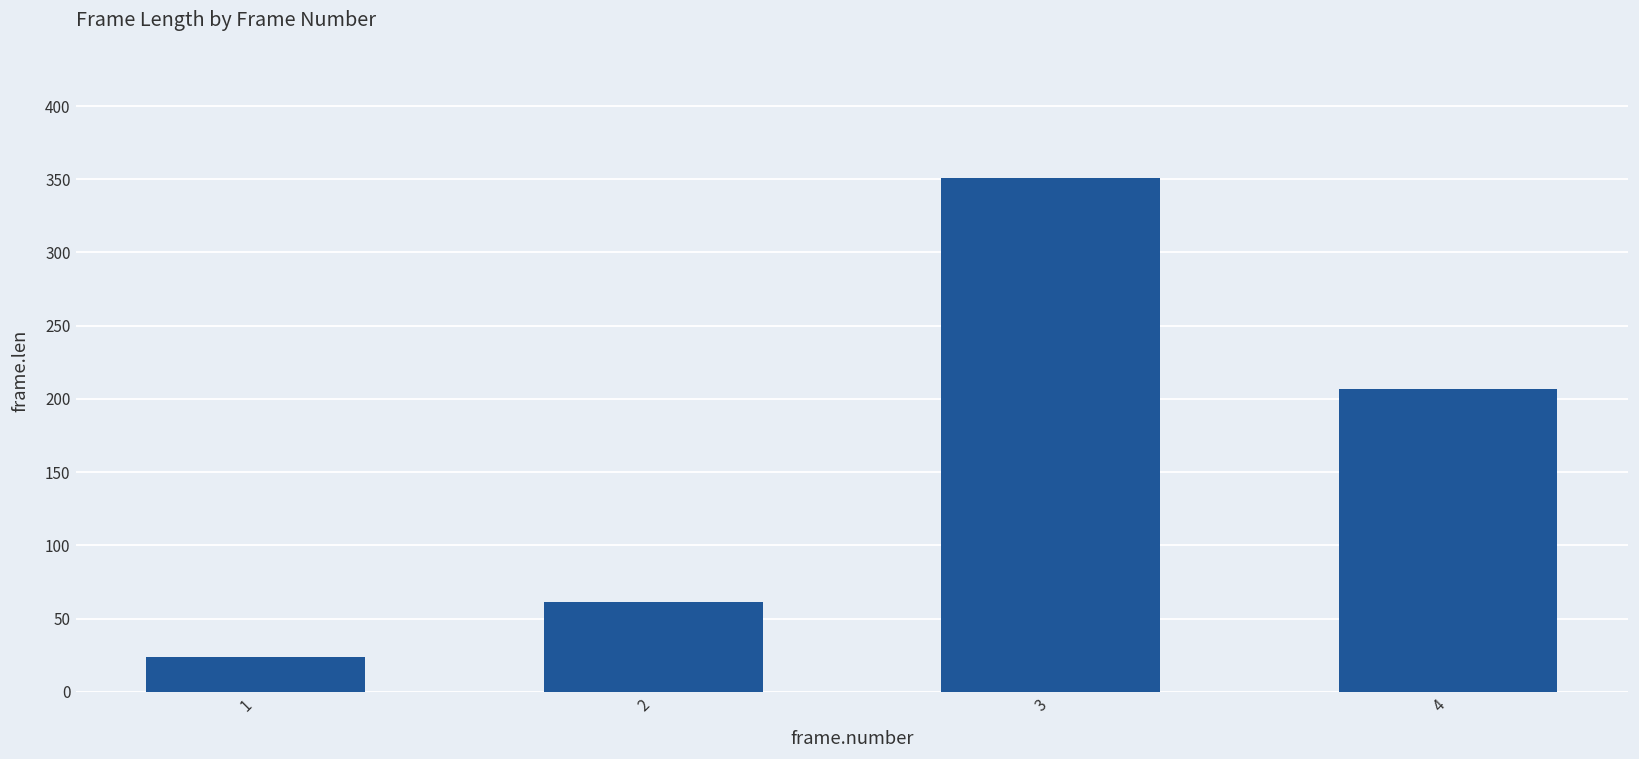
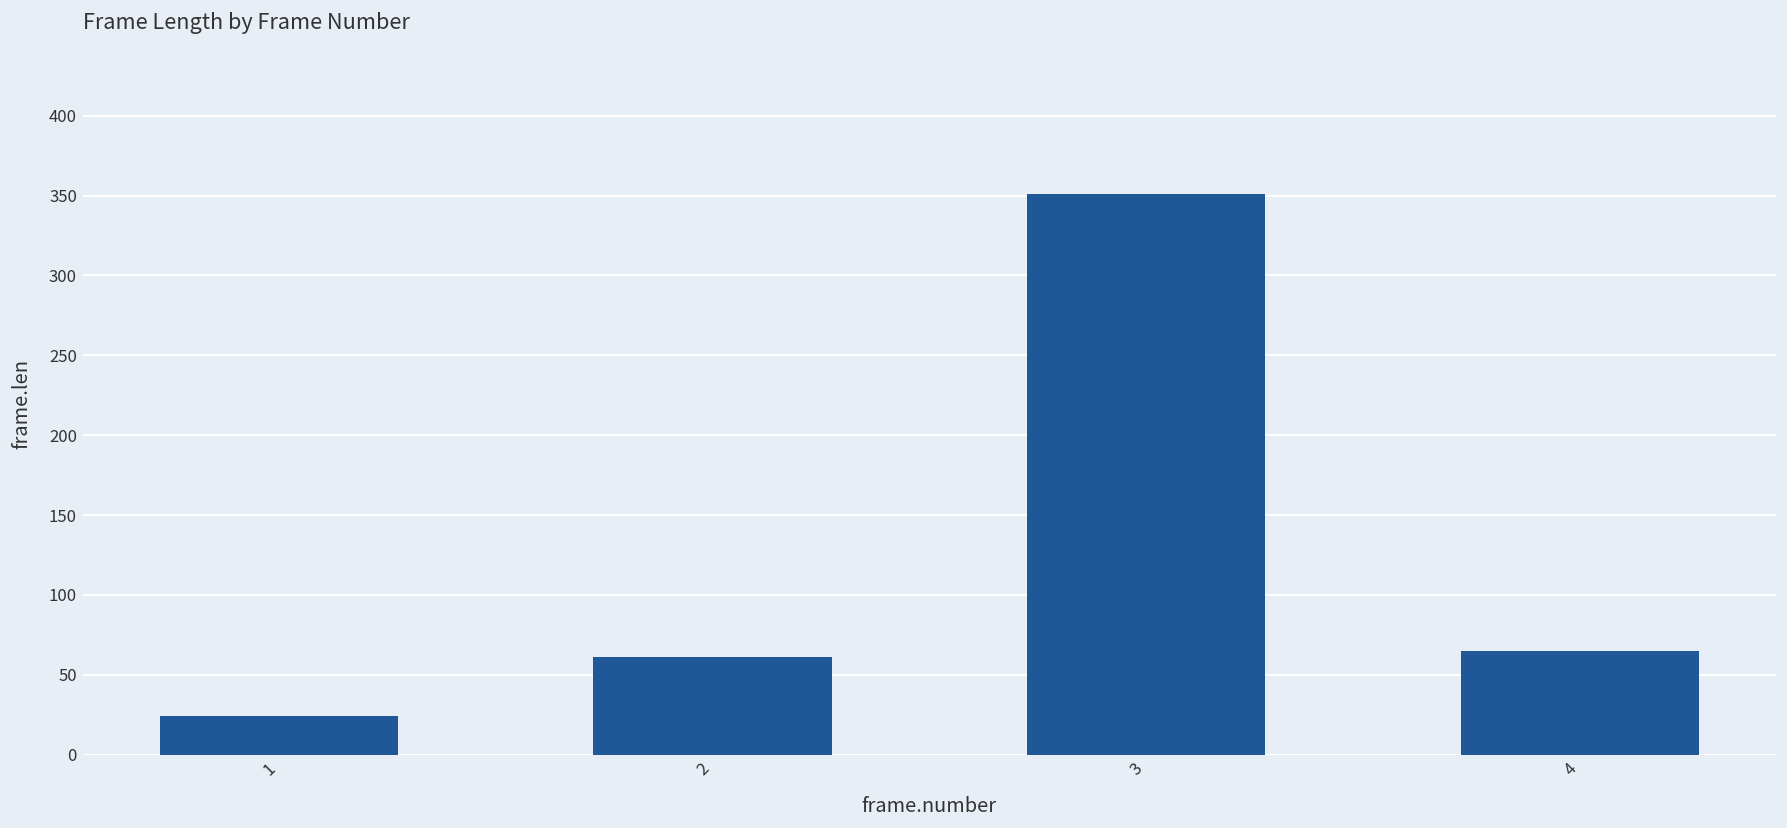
4: 207 -> 65
